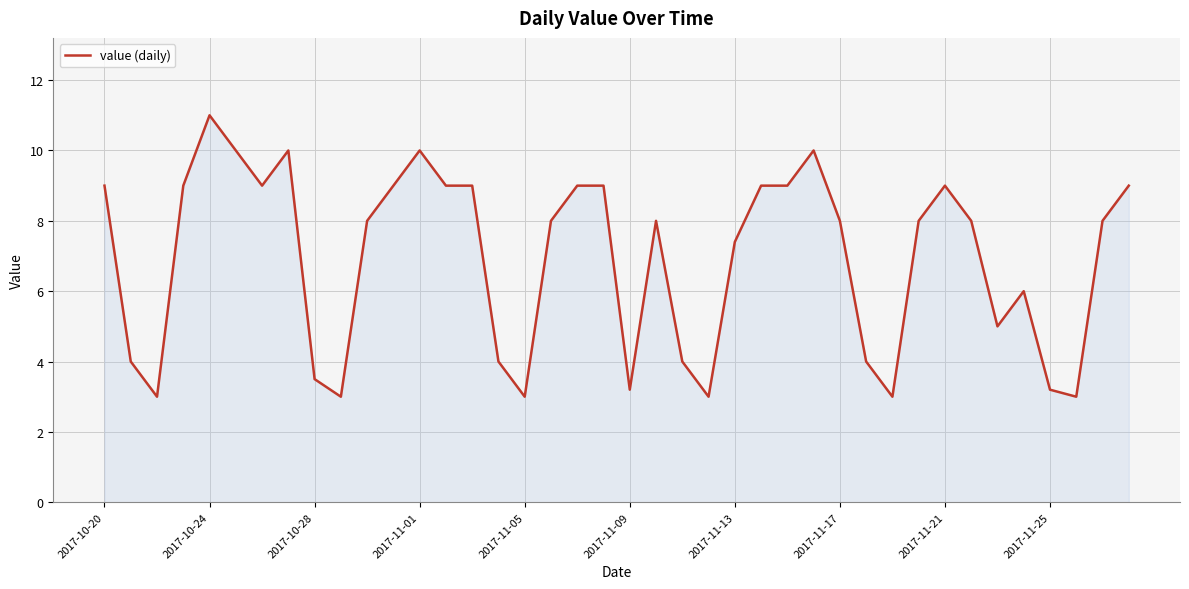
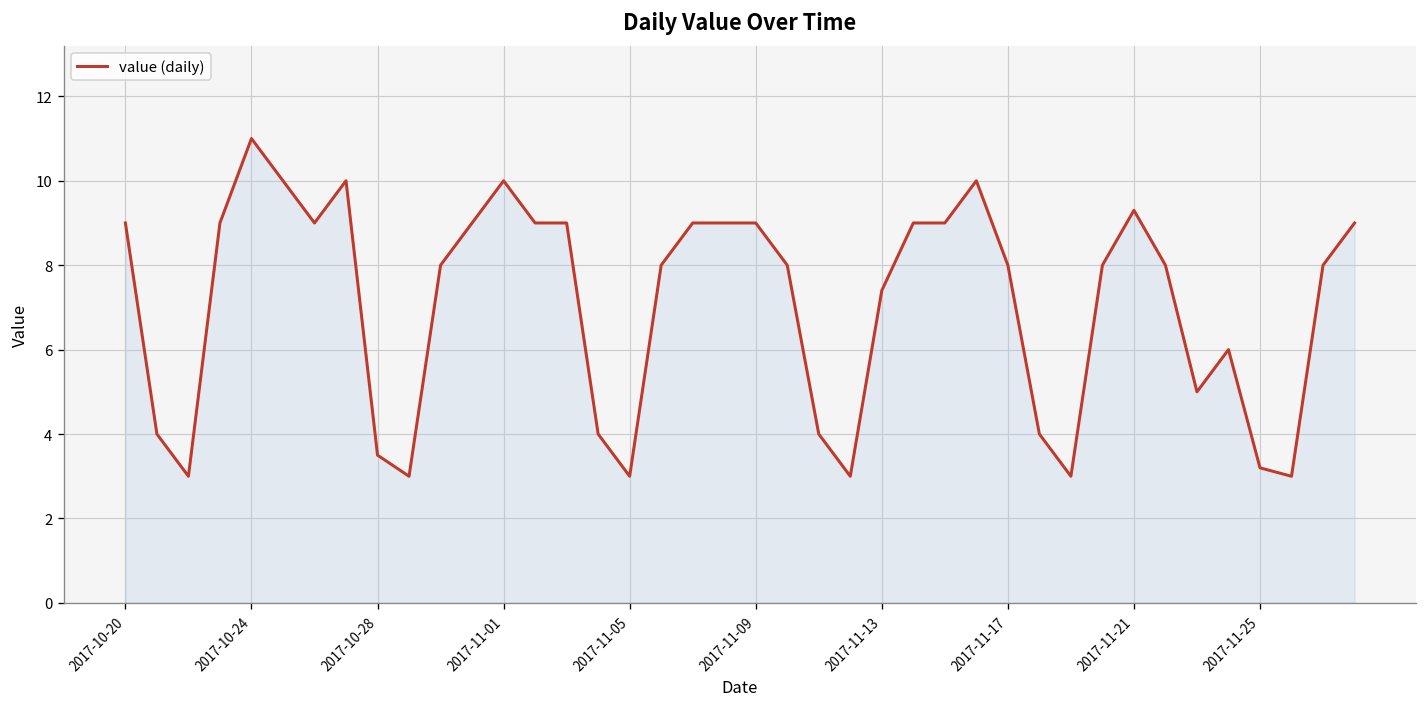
2017-11-09: 3.2 -> 9.0
2017-11-21: 9.0 -> 9.3
